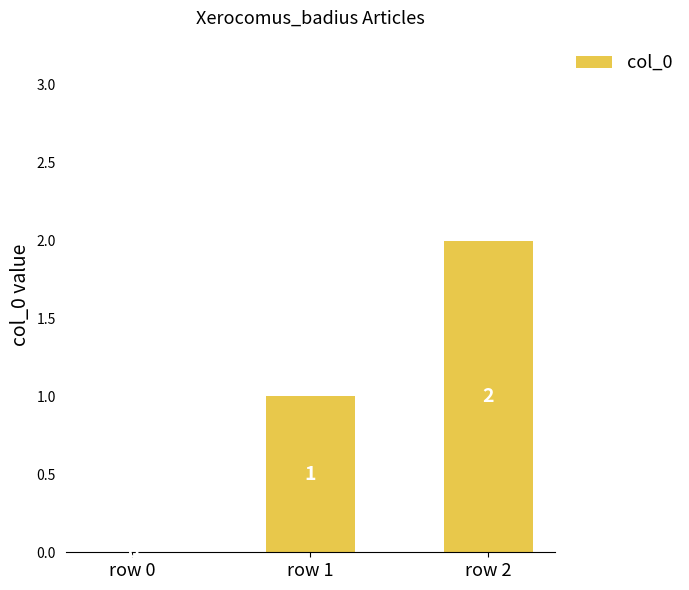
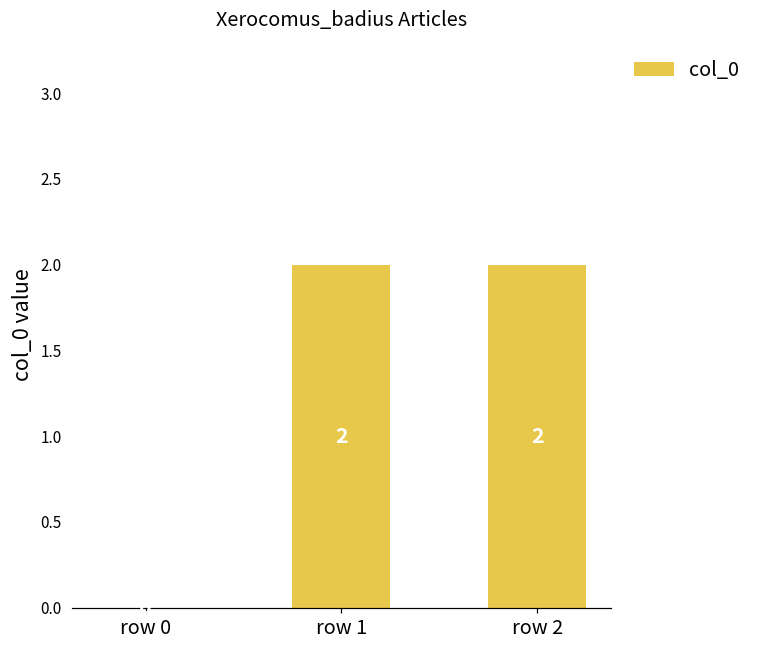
row 1: 1 -> 2
